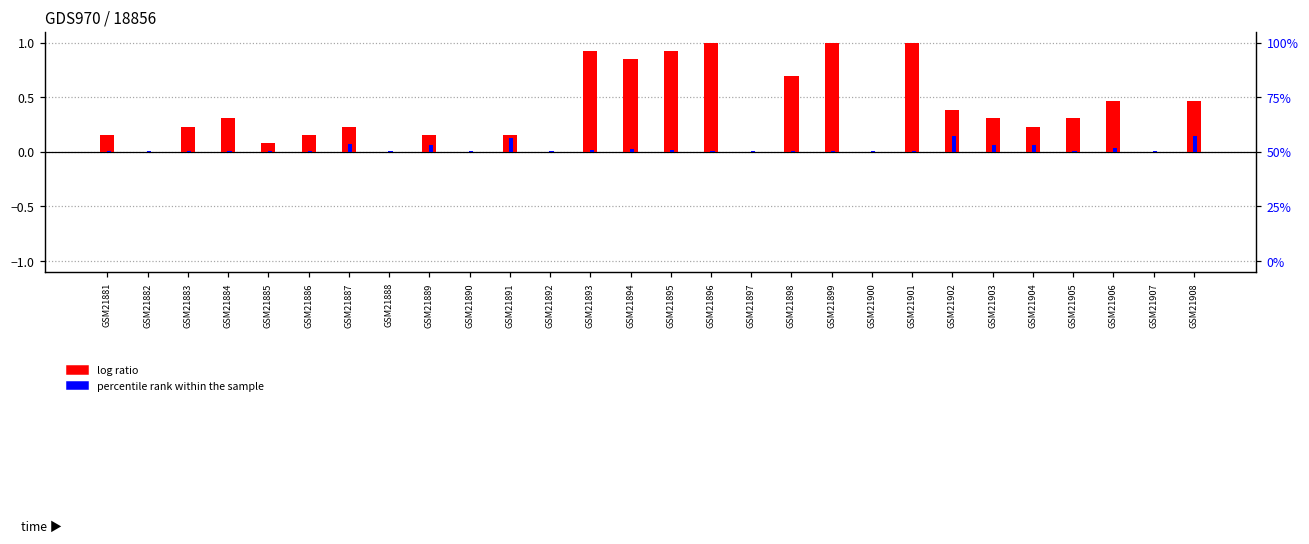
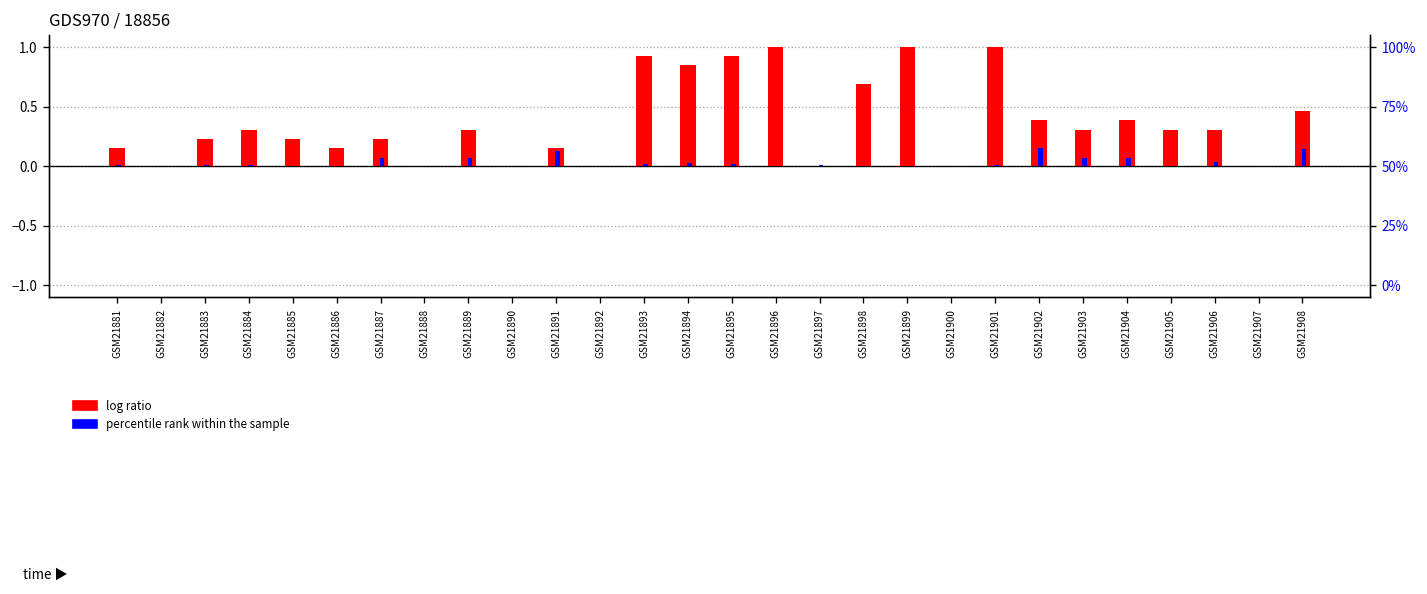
log ratio, GSM21885: 0.1 -> 0.2
log ratio, GSM21889: 0.2 -> 0.3
log ratio, GSM21904: 0.2 -> 0.4
log ratio, GSM21906: 0.5 -> 0.3
